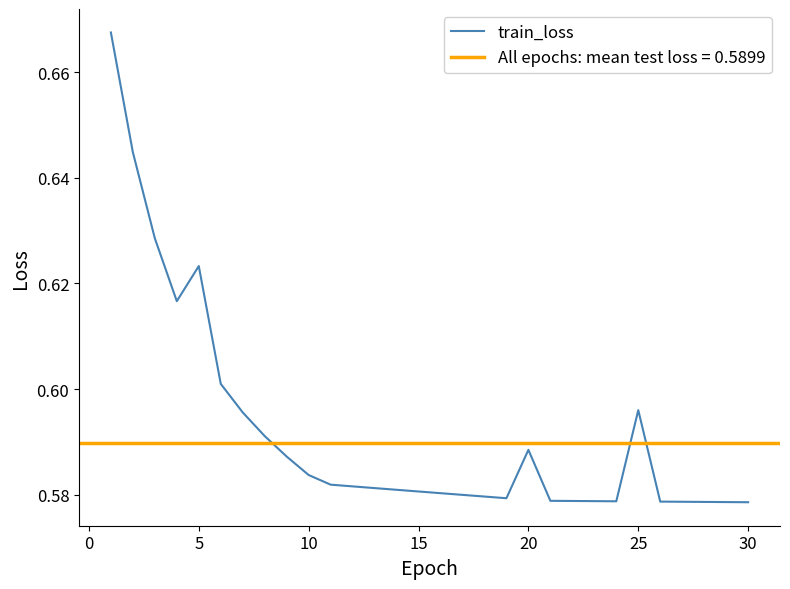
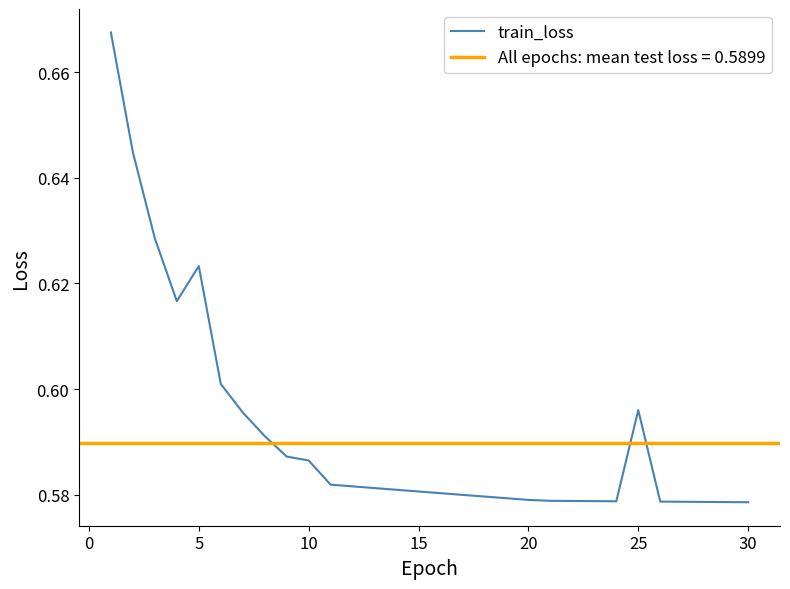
10: 0.584 -> 0.586
20: 0.589 -> 0.579
